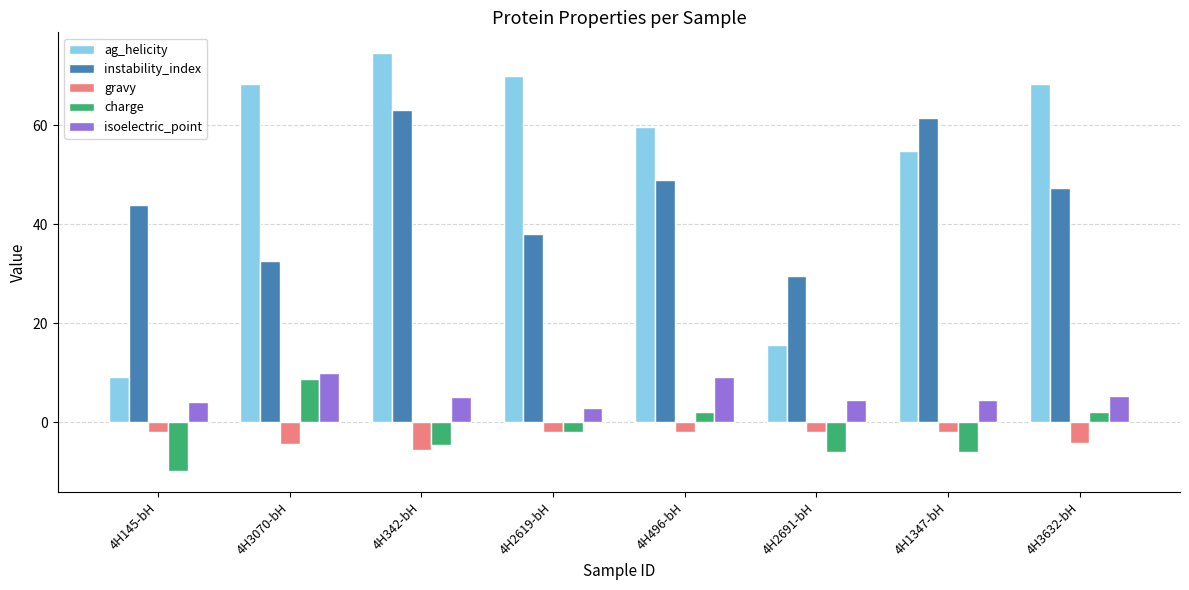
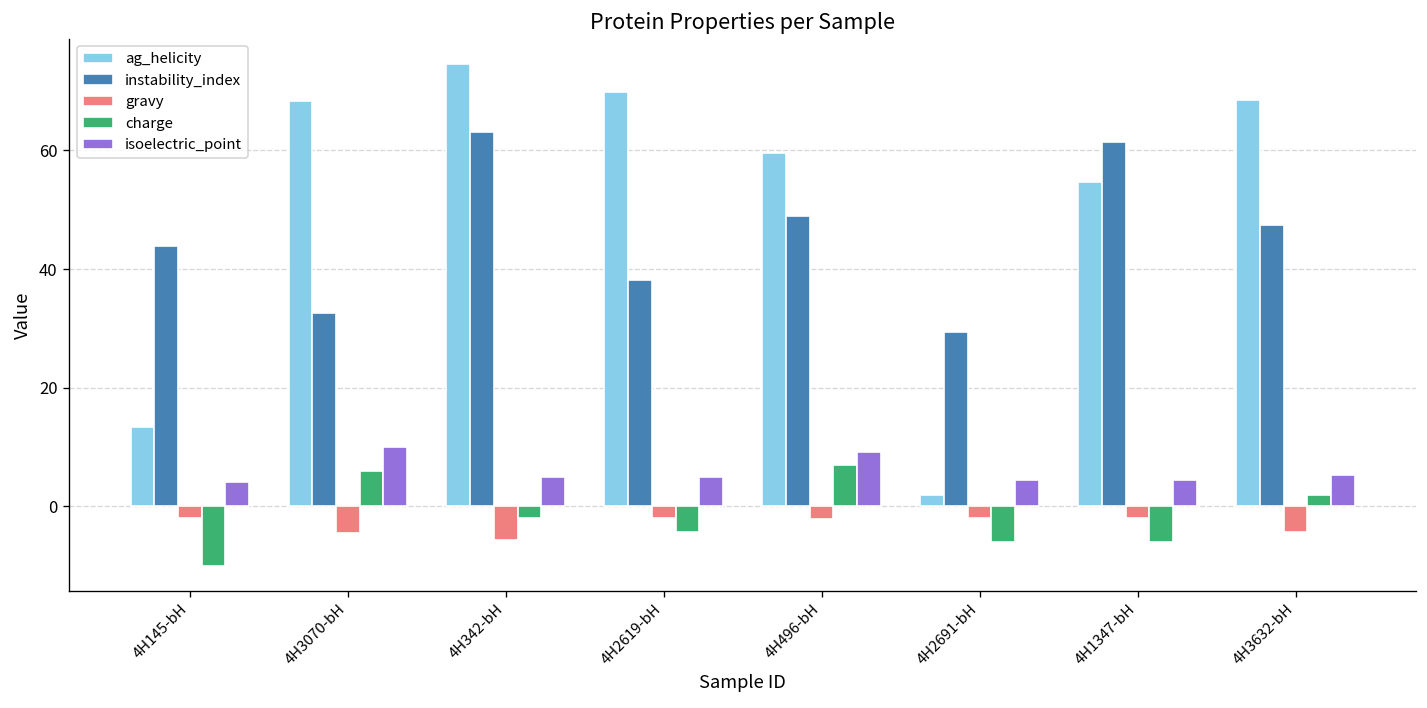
ag_helicity, 4H145-bH: 9 -> 13
charge, 4H3070-bH: 9 -> 6
charge, 4H342-bH: -5 -> -2
charge, 4H2619-bH: -2 -> -4
isoelectric_point, 4H2619-bH: 3 -> 5
charge, 4H496-bH: 2 -> 7
ag_helicity, 4H2691-bH: 16 -> 2
